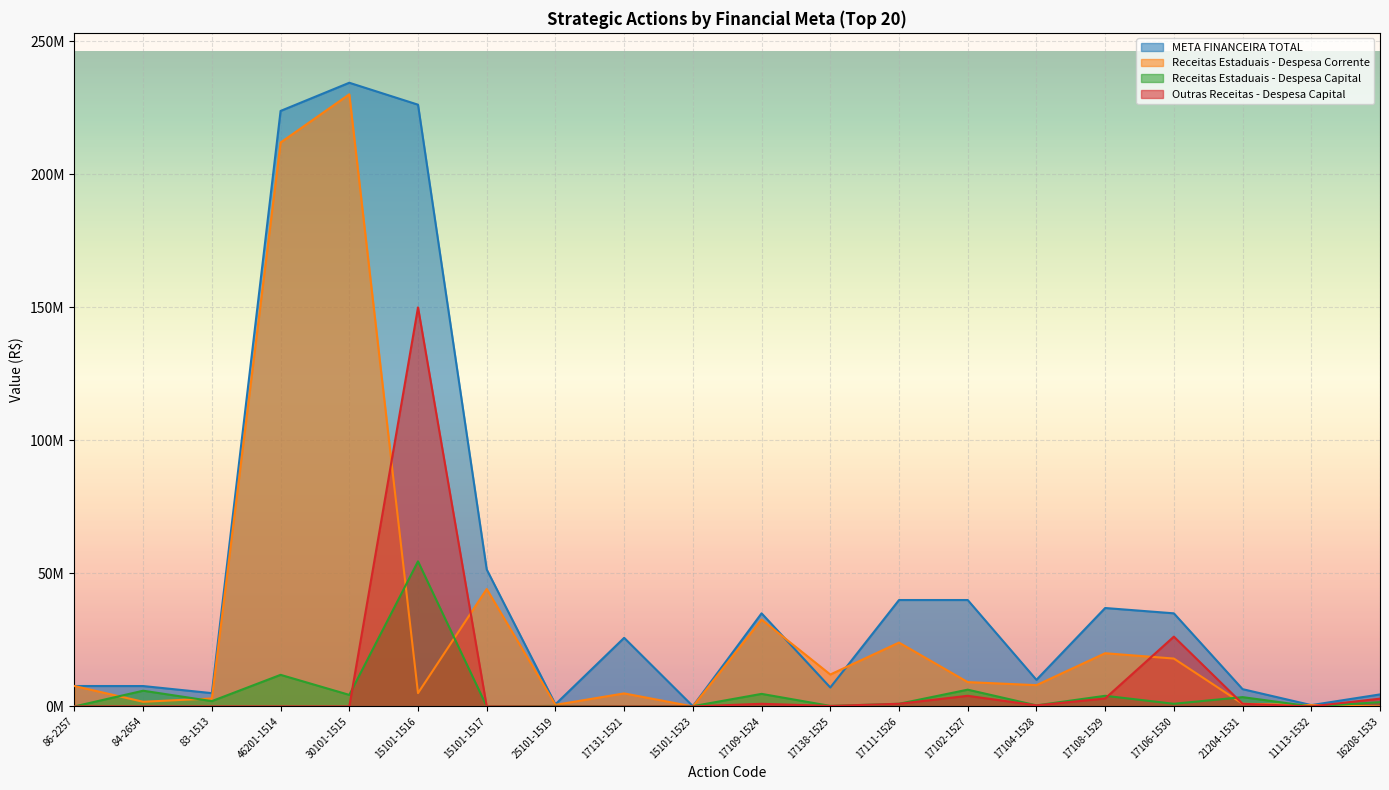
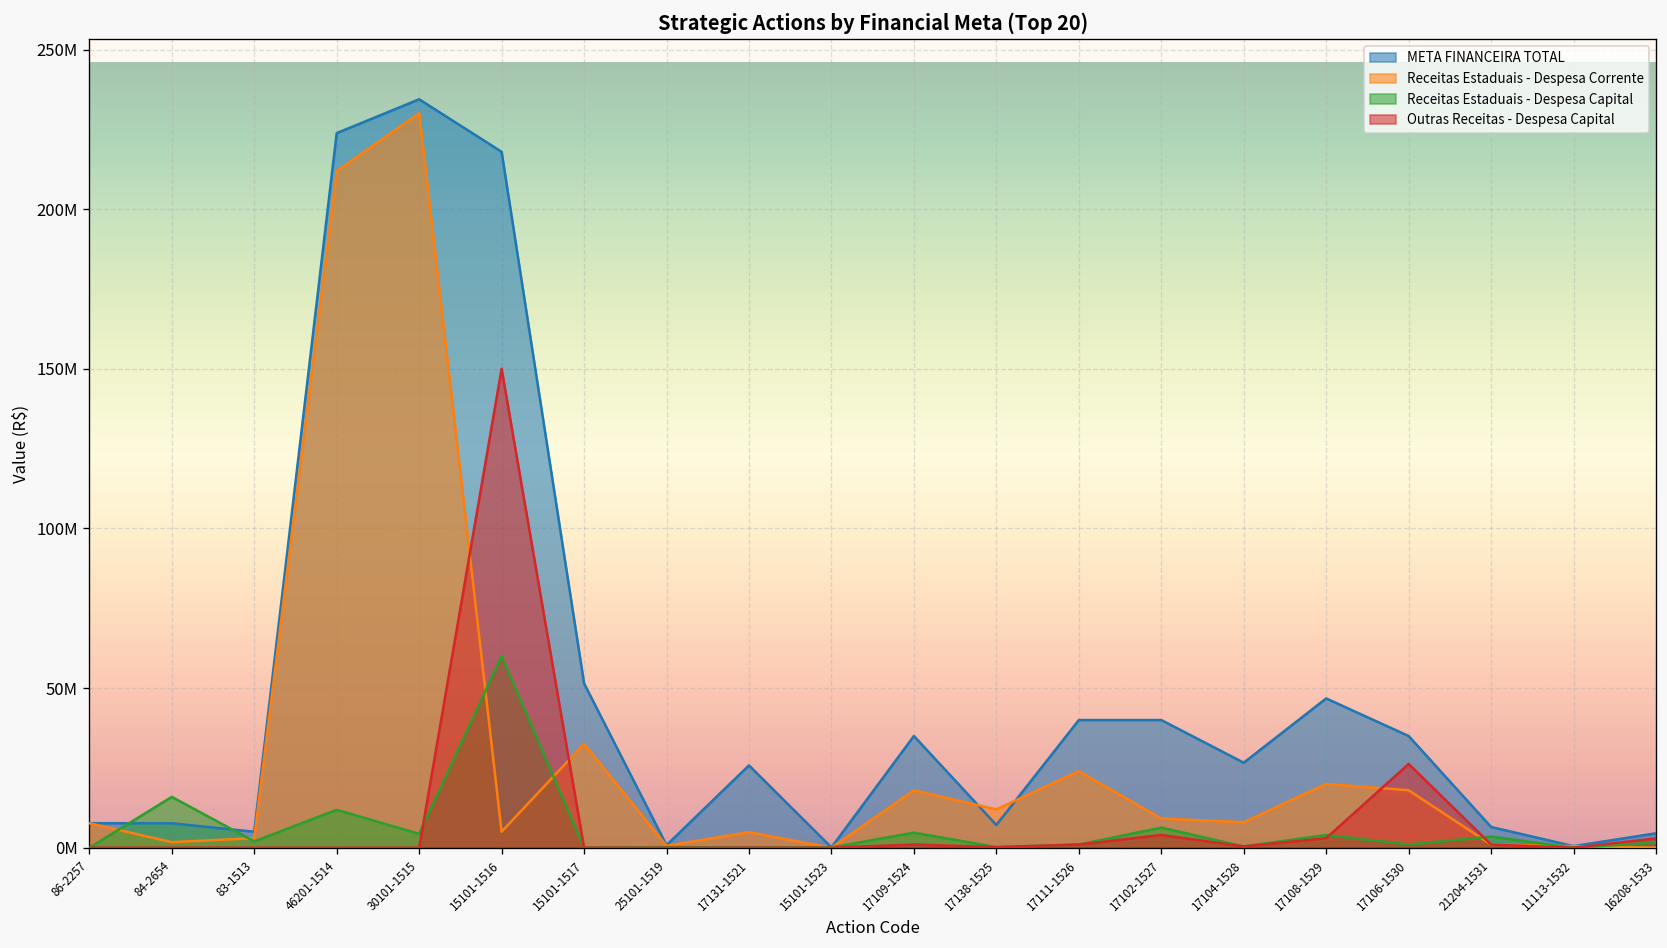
Receitas Estaduais - Despesa Capital, 84-2654: 6000000 -> 16000000
META FINANCEIRA TOTAL, 15101-1516: 226000000 -> 218000000
Receitas Estaduais - Despesa Capital, 15101-1516: 55000000 -> 60000000
Receitas Estaduais - Despesa Corrente, 15101-1517: 44000000 -> 33000000
Receitas Estaduais - Despesa Corrente, 17109-1524: 33000000 -> 18000000
META FINANCEIRA TOTAL, 17104-1528: 10000000 -> 27000000
META FINANCEIRA TOTAL, 17108-1529: 37000000 -> 47000000
